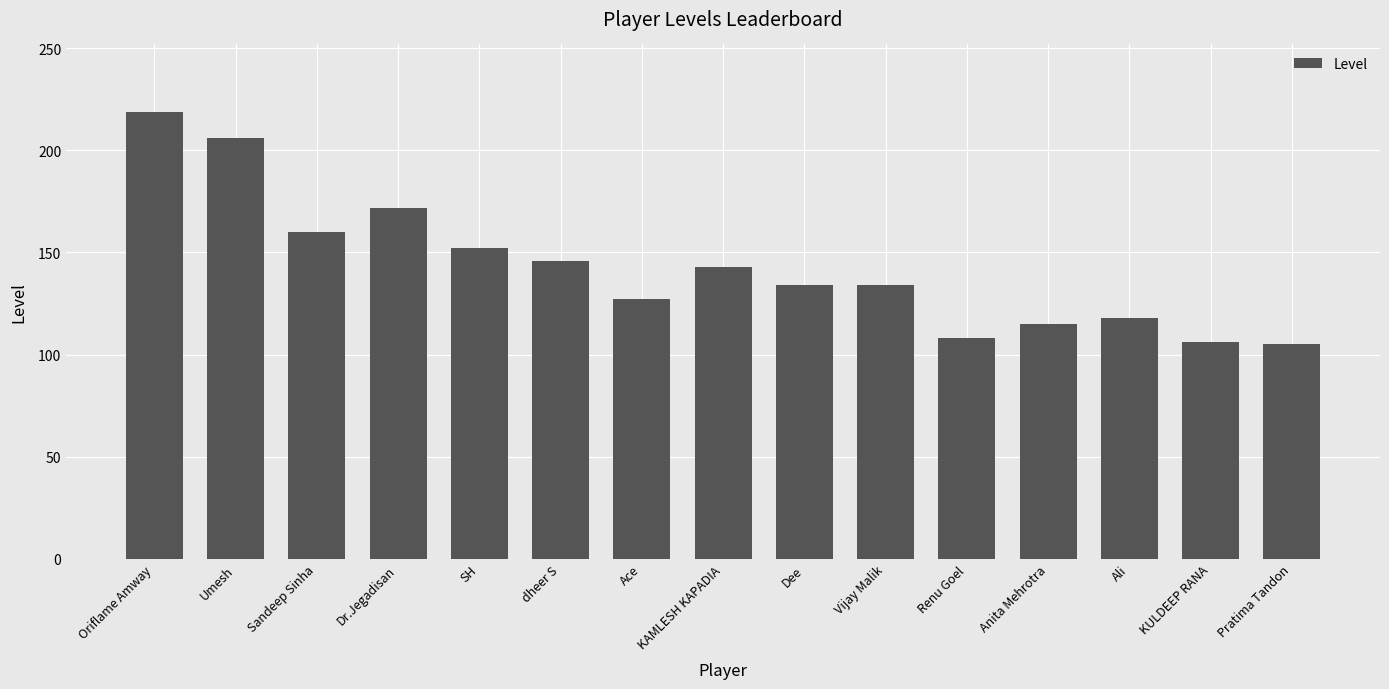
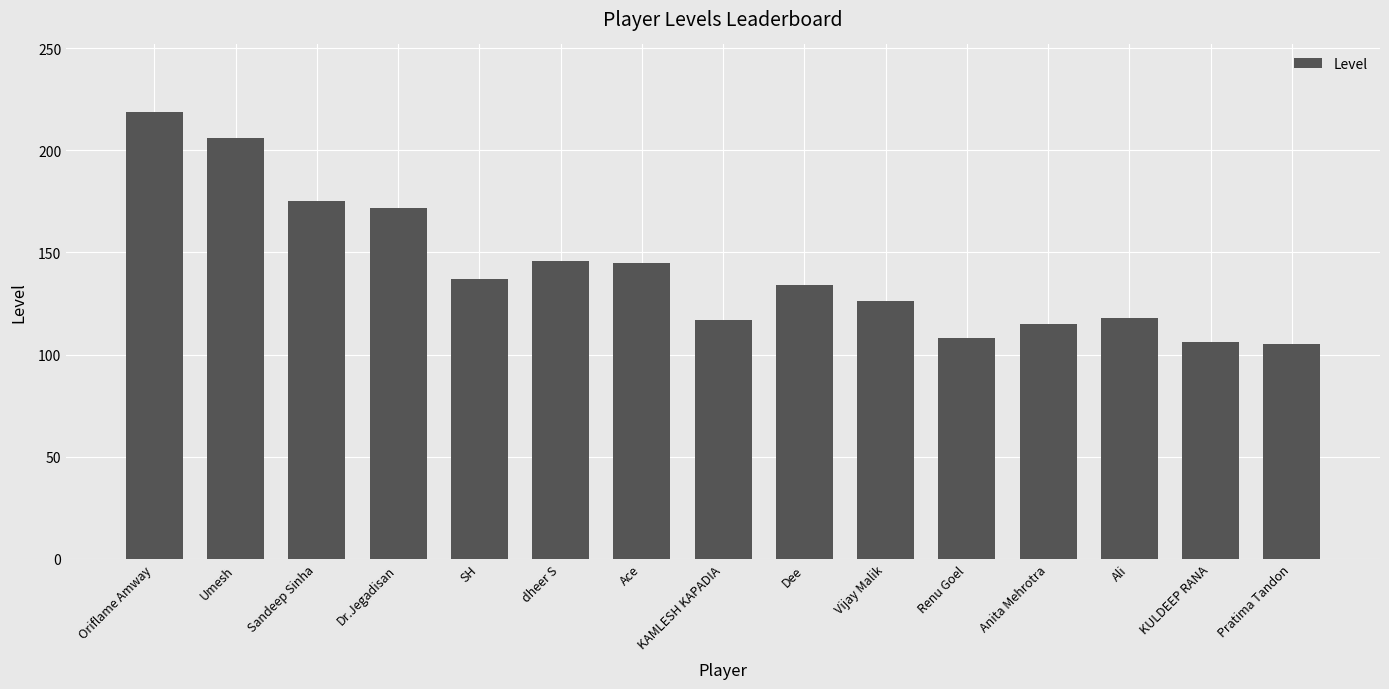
Sandeep Sinha: 160 -> 175
SH: 152 -> 137
Ace: 127 -> 145
KAMLESH KAPADIA: 143 -> 117
Vijay Malik: 134 -> 126
